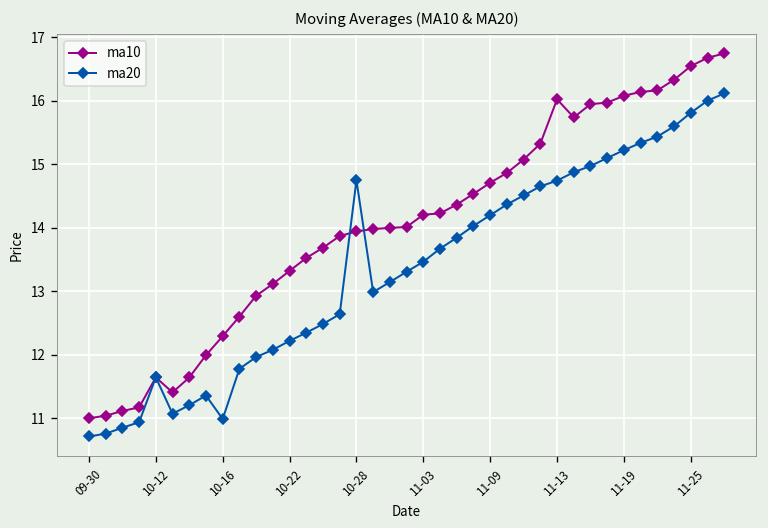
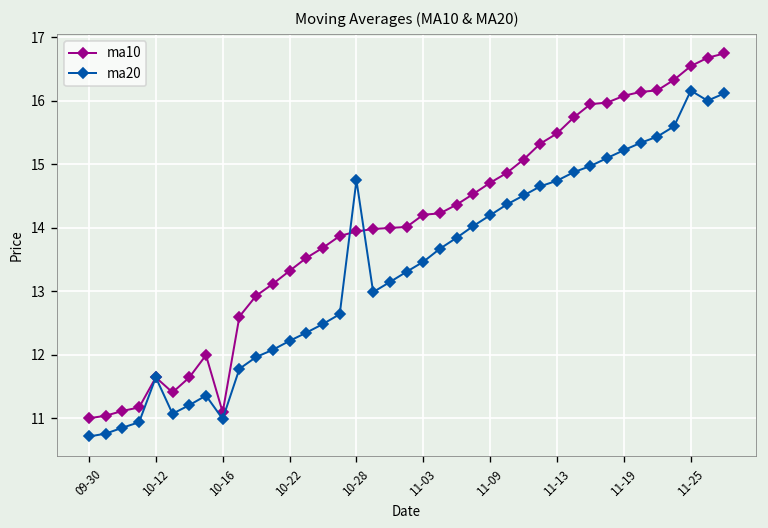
ma10, 10-16: 12.3 -> 11.1
ma10, 11-13: 16.0 -> 15.5
ma20, 11-25: 15.8 -> 16.2
